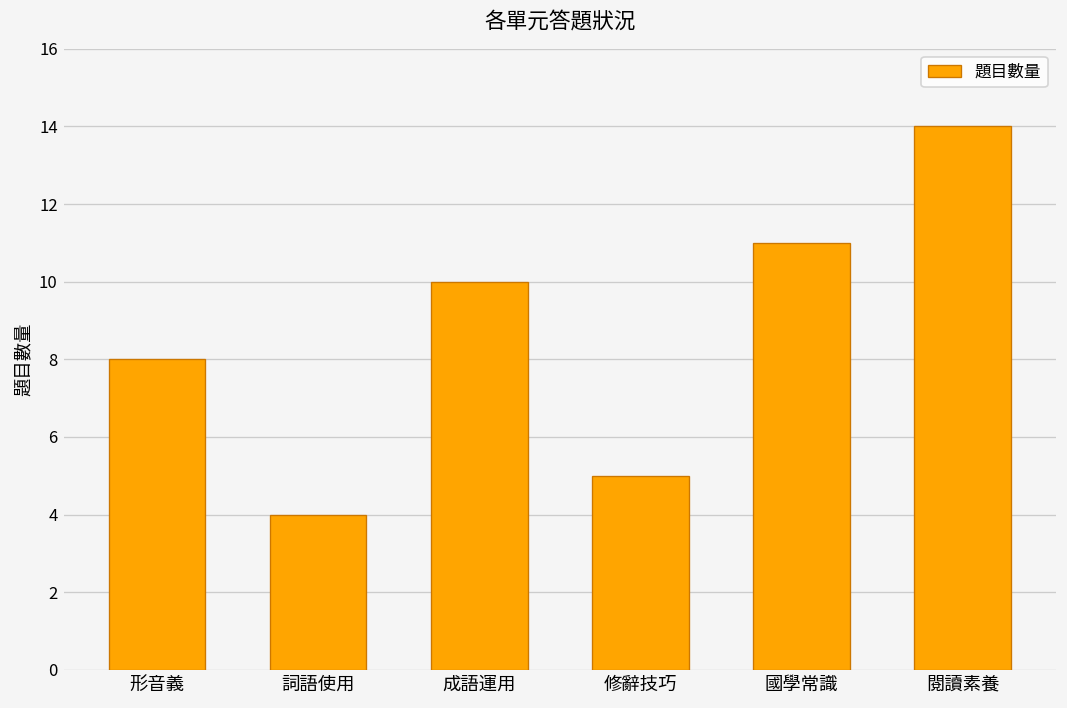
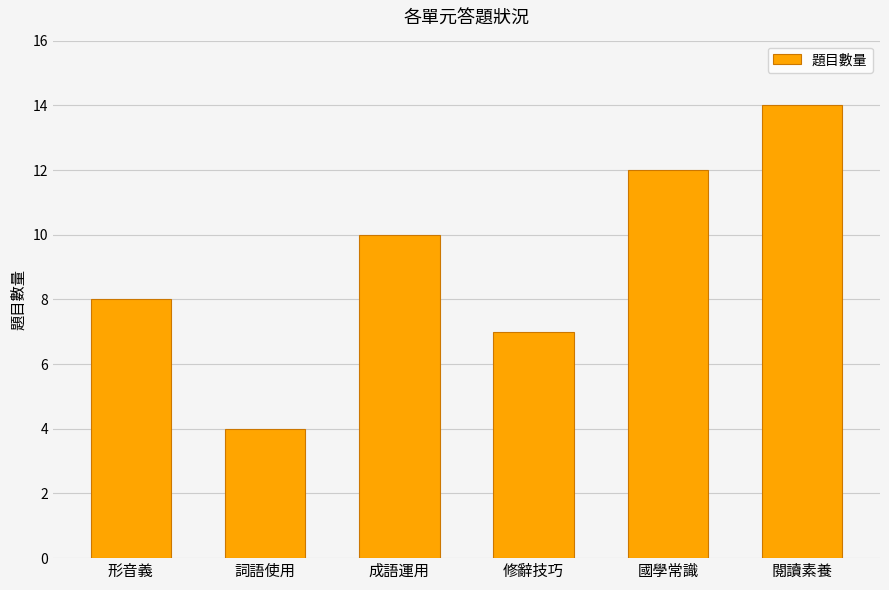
修辭技巧: 5 -> 7
國學常識: 11 -> 12
